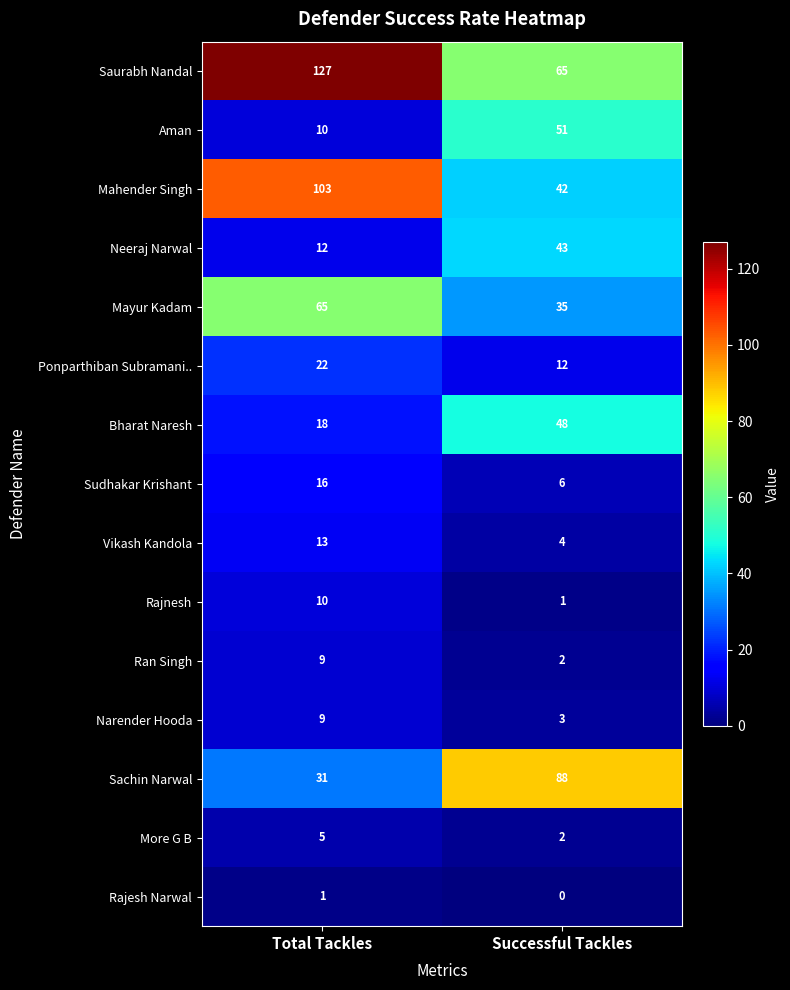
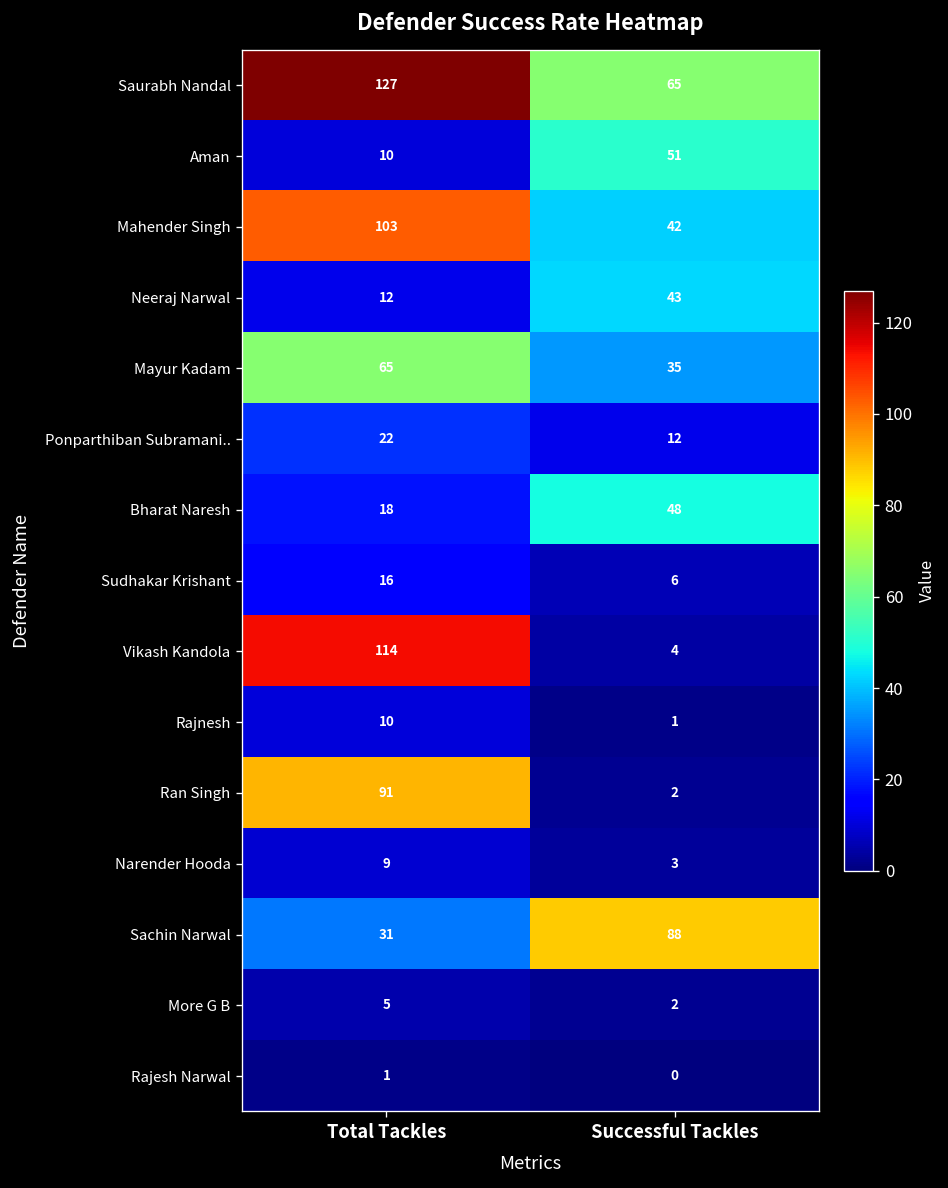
Vikash Kandola, Total Tackles: 13 -> 114
Ran Singh, Total Tackles: 9 -> 91
